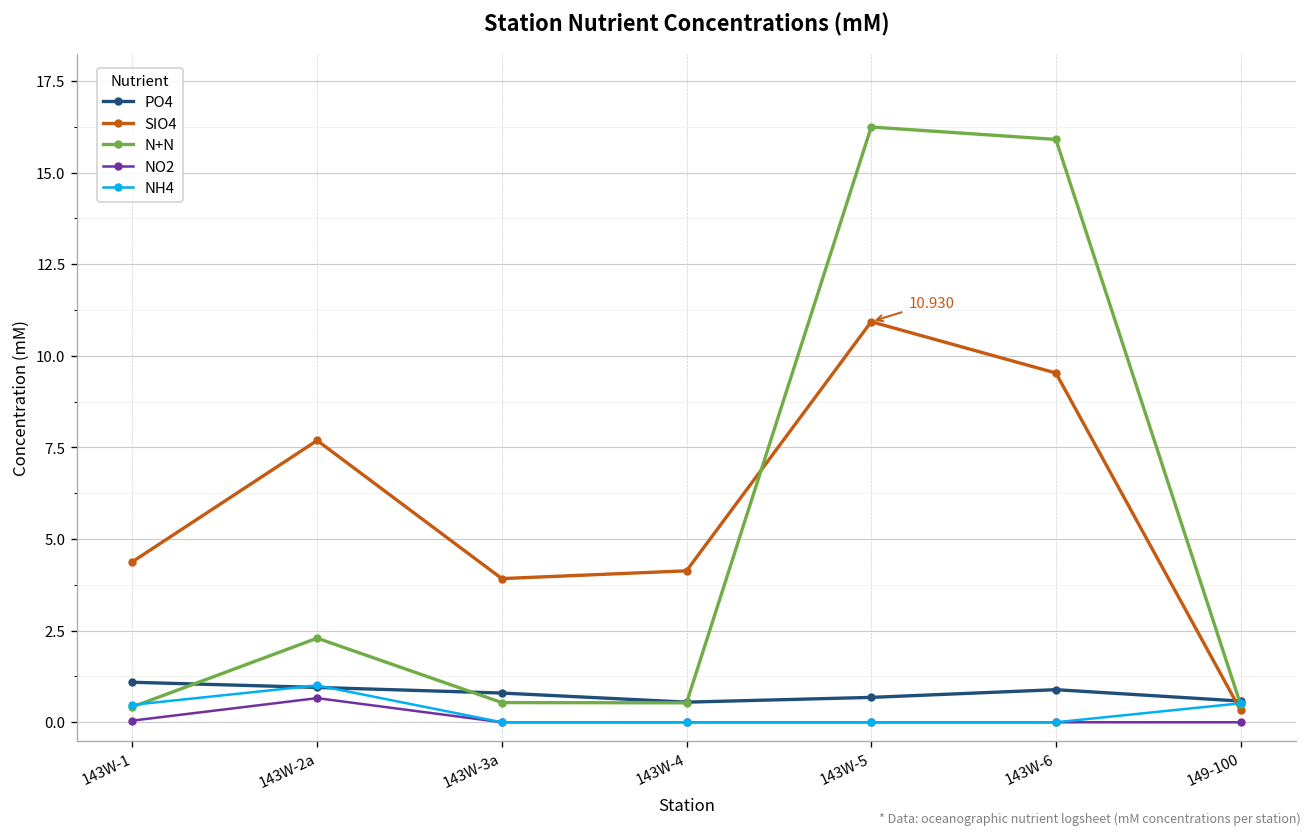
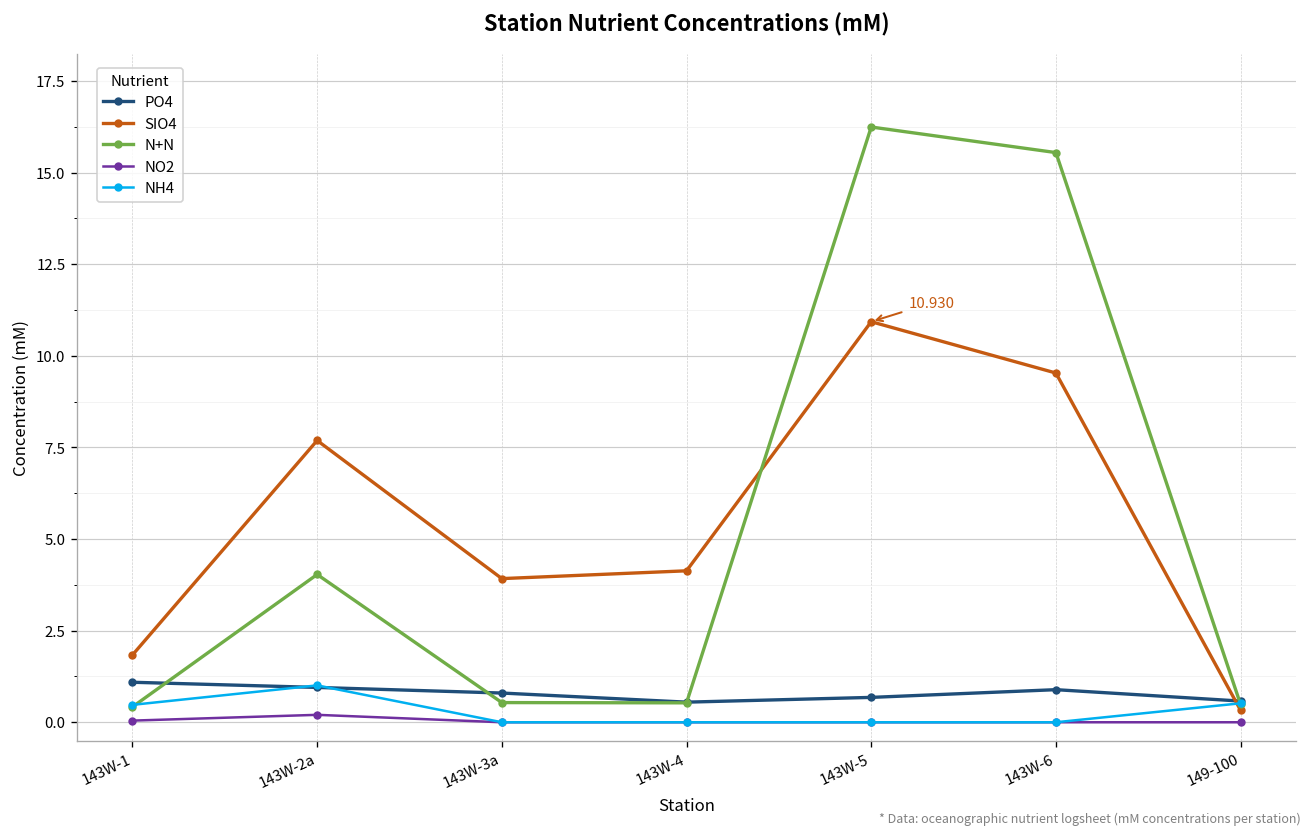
SIO4, 143W-1: 4.4 -> 1.8
N+N, 143W-2a: 2.3 -> 4.0
NO2, 143W-2a: 0.7 -> 0.2
N+N, 143W-6: 15.9 -> 15.5
